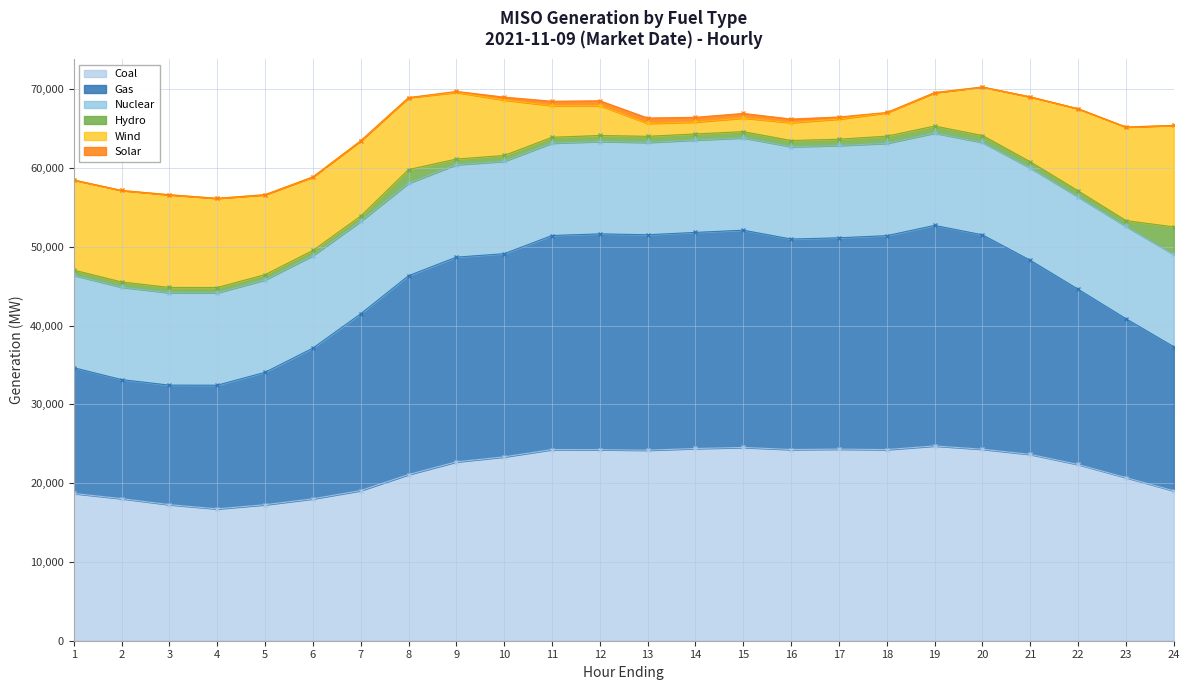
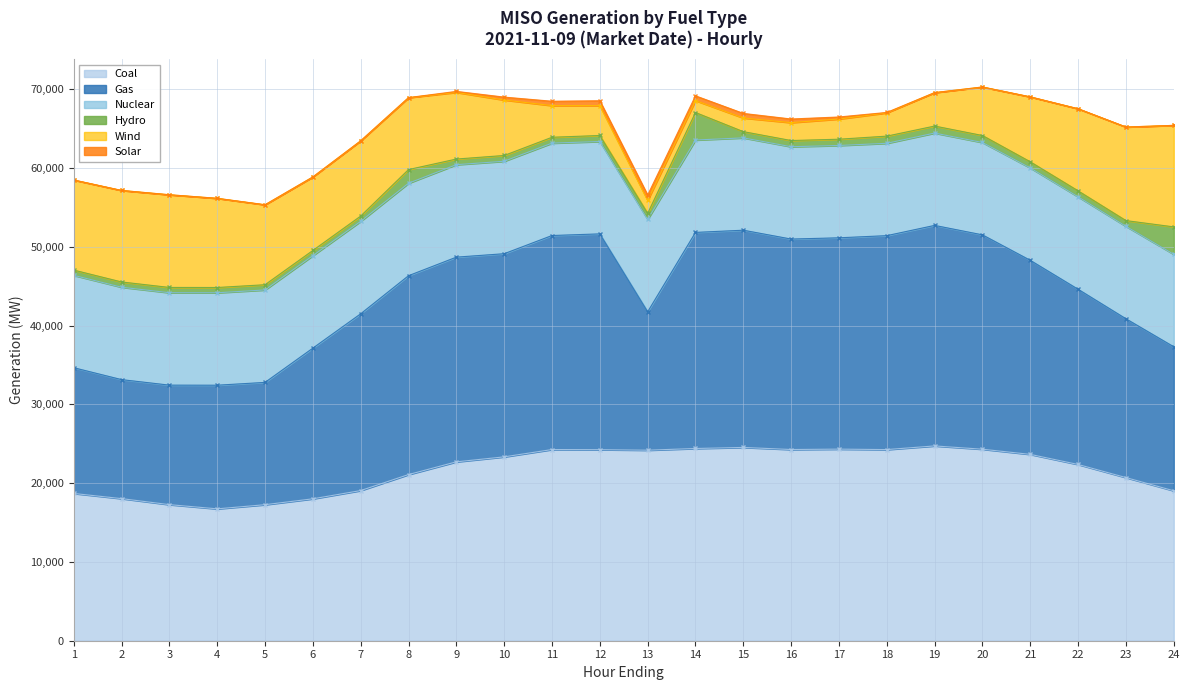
Gas, 5: 17,000 -> 16,000
Gas, 13: 27,000 -> 18,000
Hydro, 14: 1,000 -> 3,000
